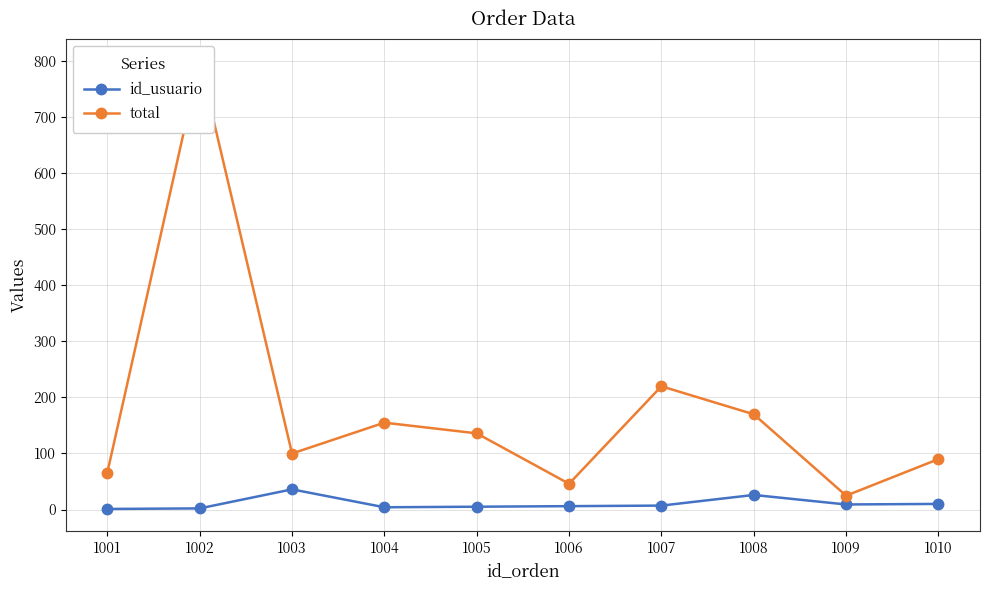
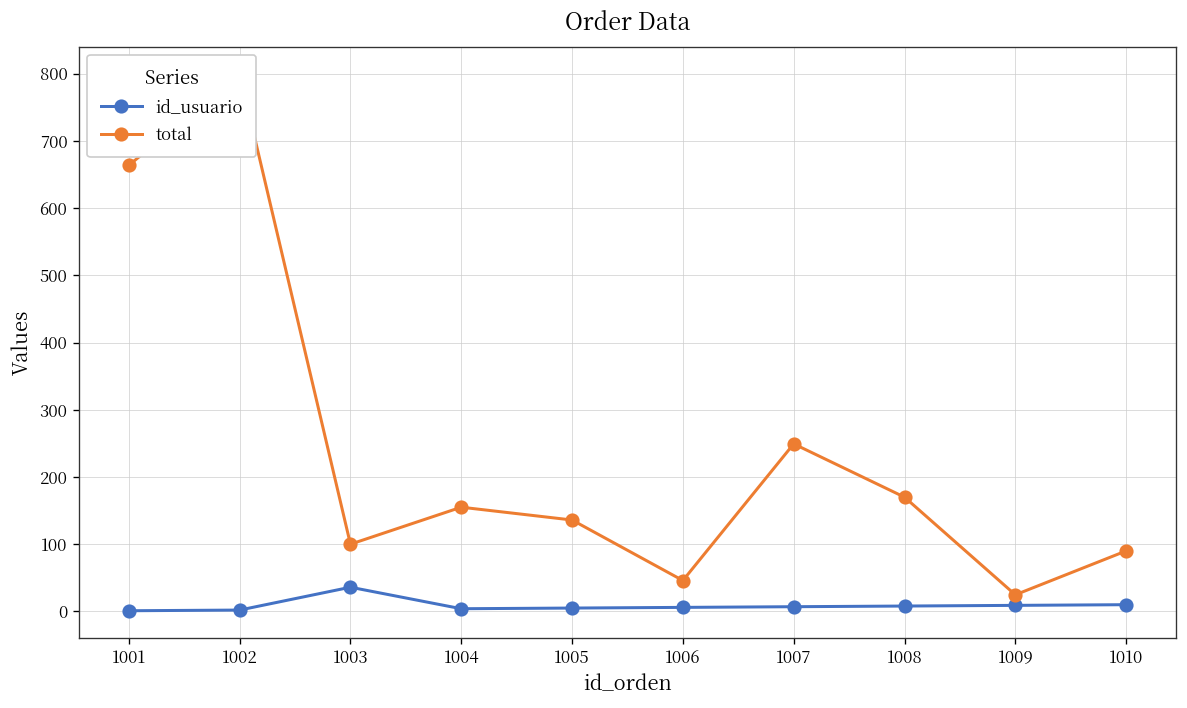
total, 1001: 70 -> 660
total, 1007: 220 -> 250
id_usuario, 1008: 30 -> 10
